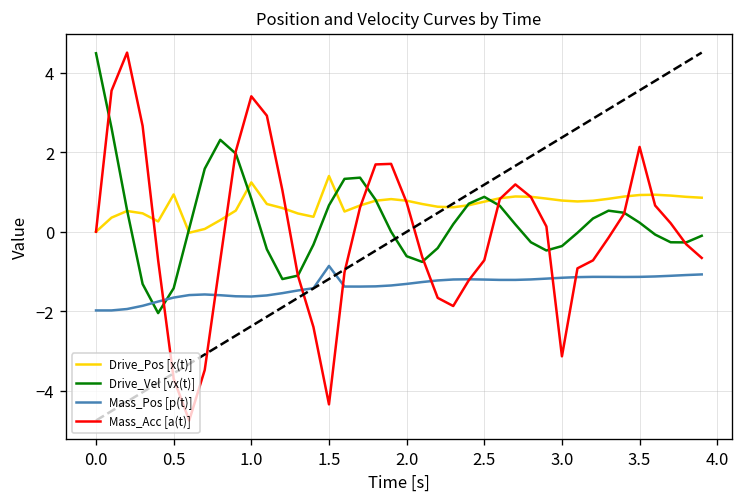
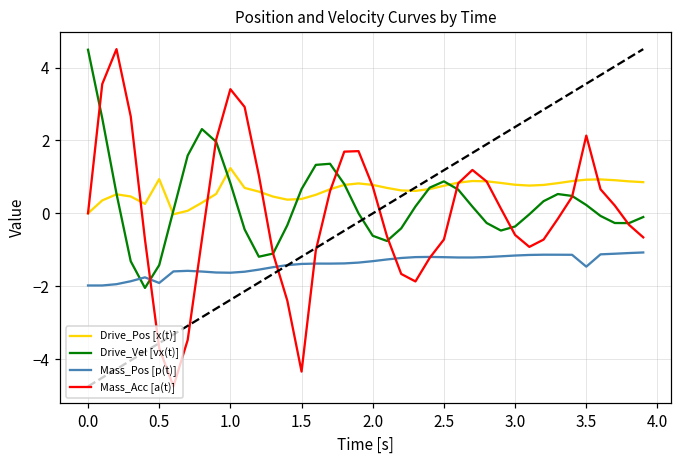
Mass_Pos [p(t)], 0.5: -1.7 -> -1.9
Drive_Pos [x(t)], 1.5: 1.4 -> 0.4
Mass_Pos [p(t)], 1.5: -0.9 -> -1.4
Mass_Acc [a(t)], 3.0: -3.1 -> -0.6
Mass_Pos [p(t)], 3.5: -1.1 -> -1.5
